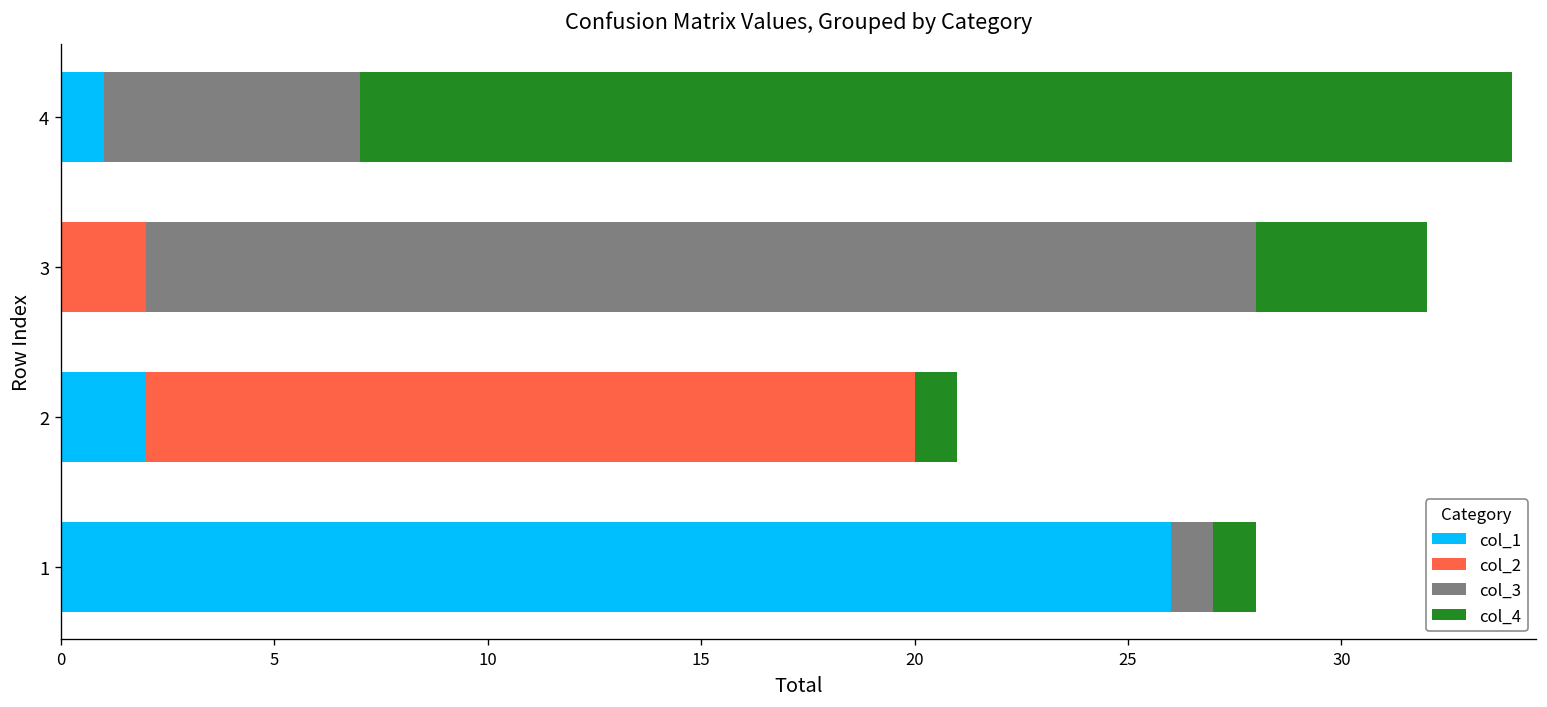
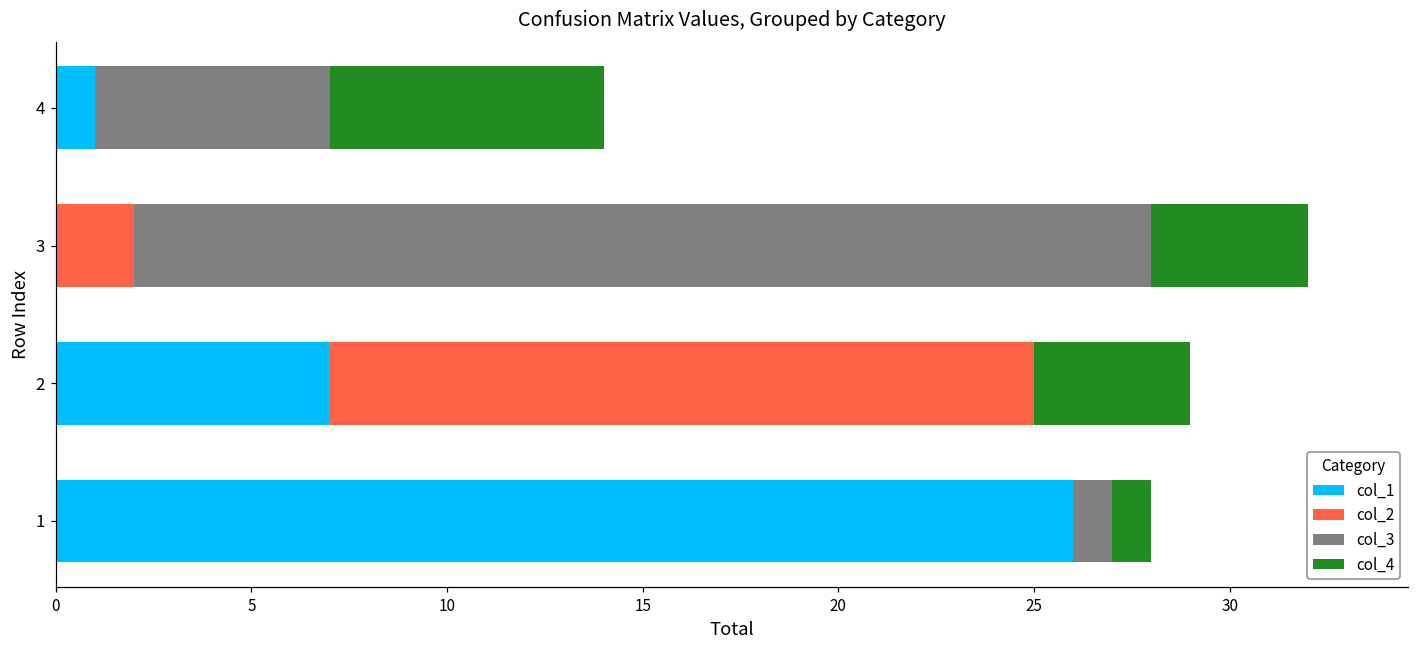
col_4, 4: 27 -> 7
col_1, 2: 2 -> 7
col_4, 2: 1 -> 4
